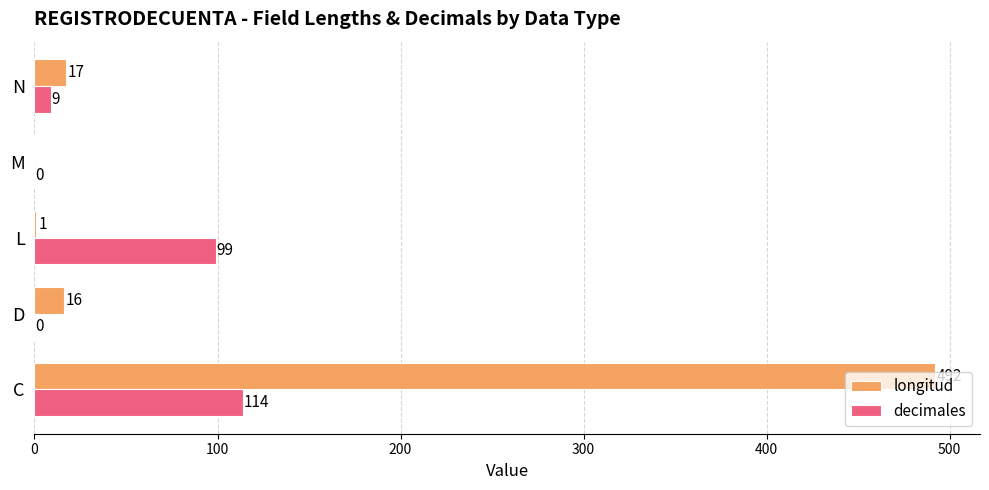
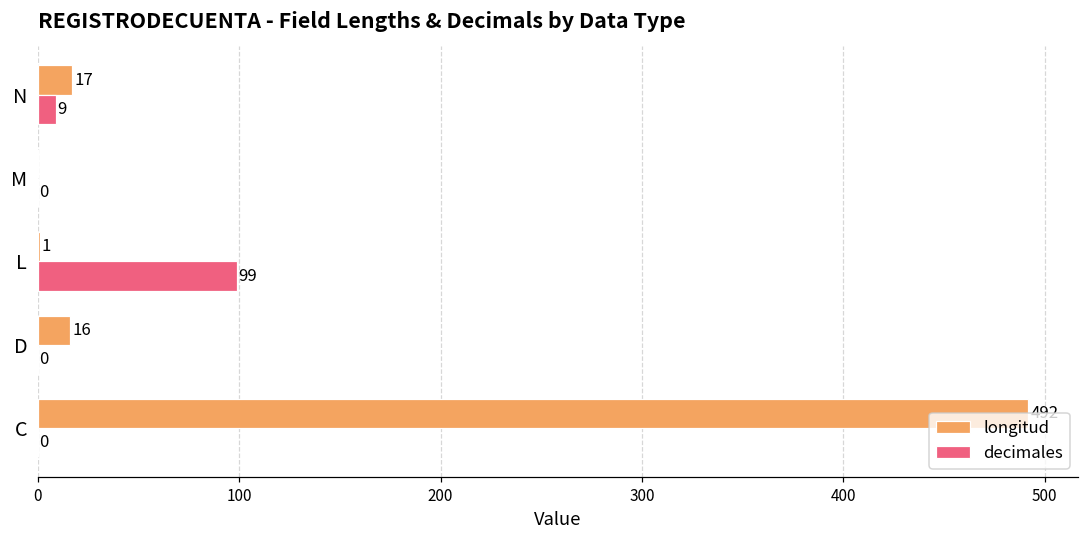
decimales, C: 114 -> 0
